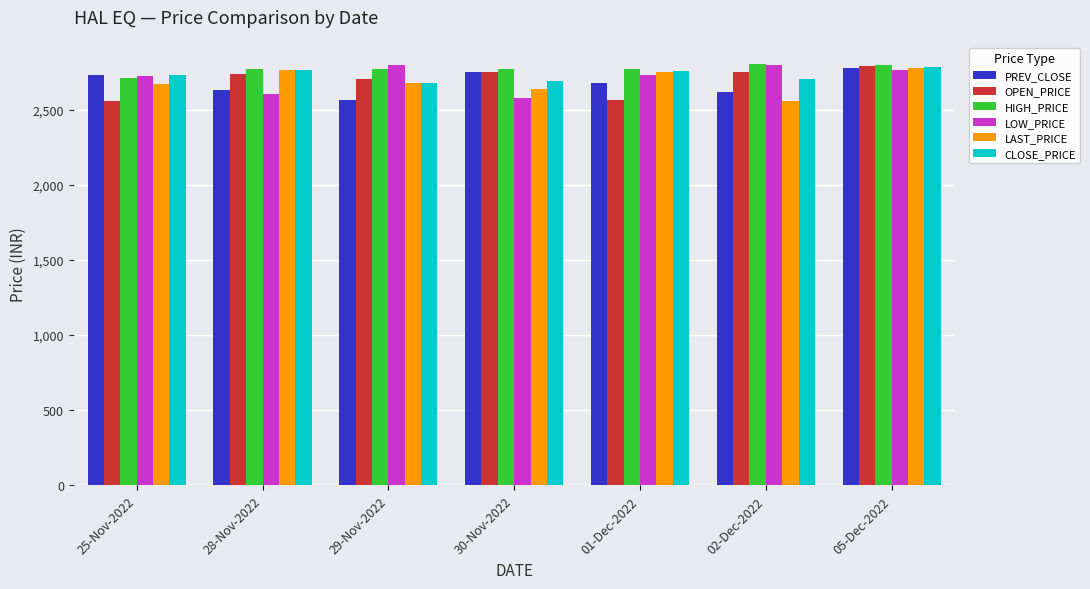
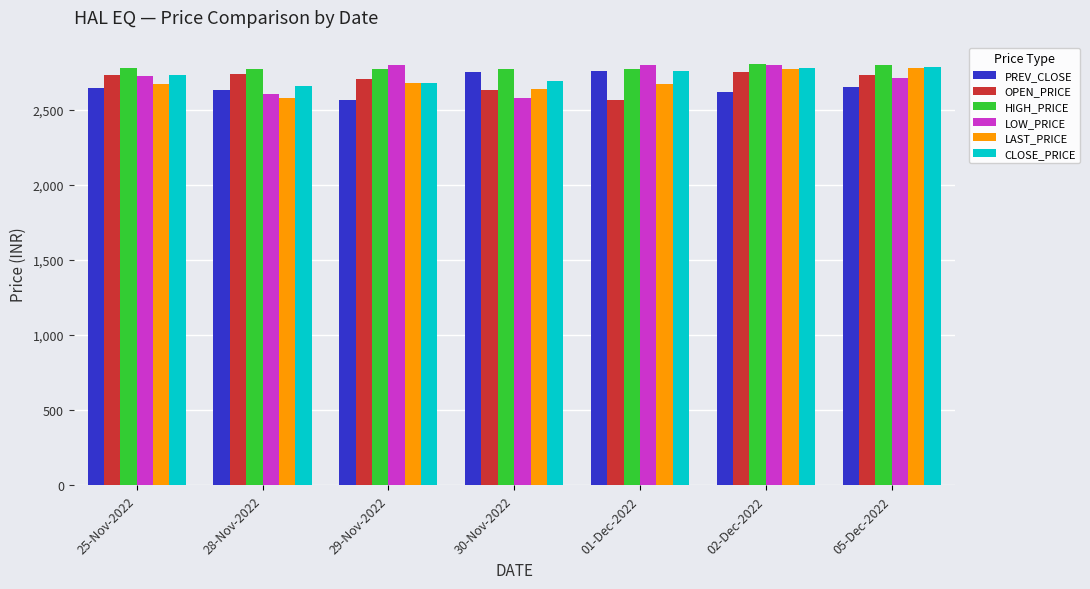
PREV_CLOSE, 25-Nov-2022: 2,730 -> 2,640
OPEN_PRICE, 25-Nov-2022: 2,560 -> 2,730
HIGH_PRICE, 25-Nov-2022: 2,710 -> 2,770
LAST_PRICE, 28-Nov-2022: 2,760 -> 2,580
CLOSE_PRICE, 28-Nov-2022: 2,760 -> 2,650
OPEN_PRICE, 30-Nov-2022: 2,750 -> 2,630
PREV_CLOSE, 01-Dec-2022: 2,680 -> 2,750
LOW_PRICE, 01-Dec-2022: 2,730 -> 2,800
LAST_PRICE, 01-Dec-2022: 2,750 -> 2,670
LAST_PRICE, 02-Dec-2022: 2,560 -> 2,770
CLOSE_PRICE, 02-Dec-2022: 2,710 -> 2,770
PREV_CLOSE, 05-Dec-2022: 2,770 -> 2,650
OPEN_PRICE, 05-Dec-2022: 2,790 -> 2,730
LOW_PRICE, 05-Dec-2022: 2,770 -> 2,710
